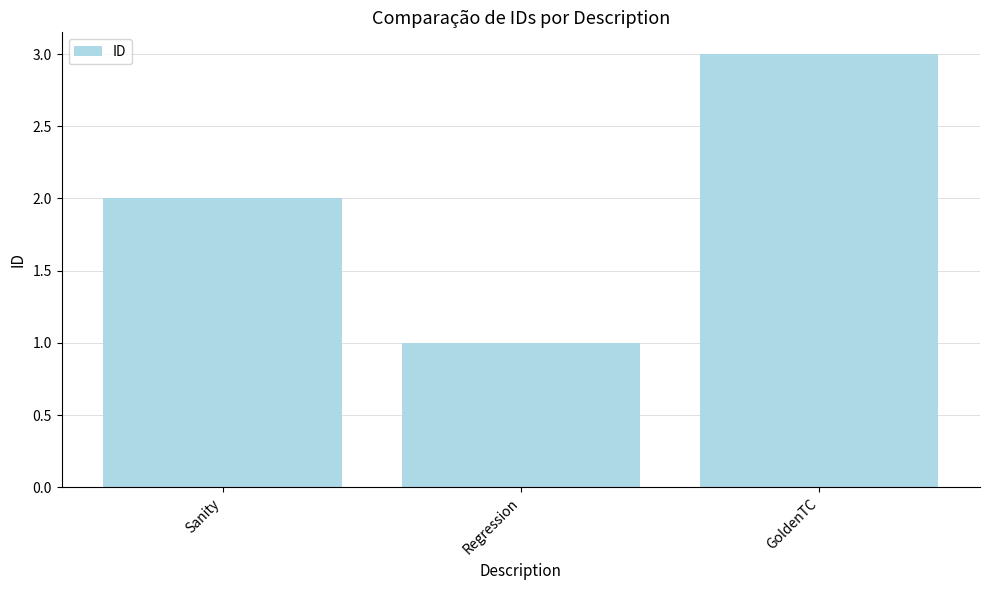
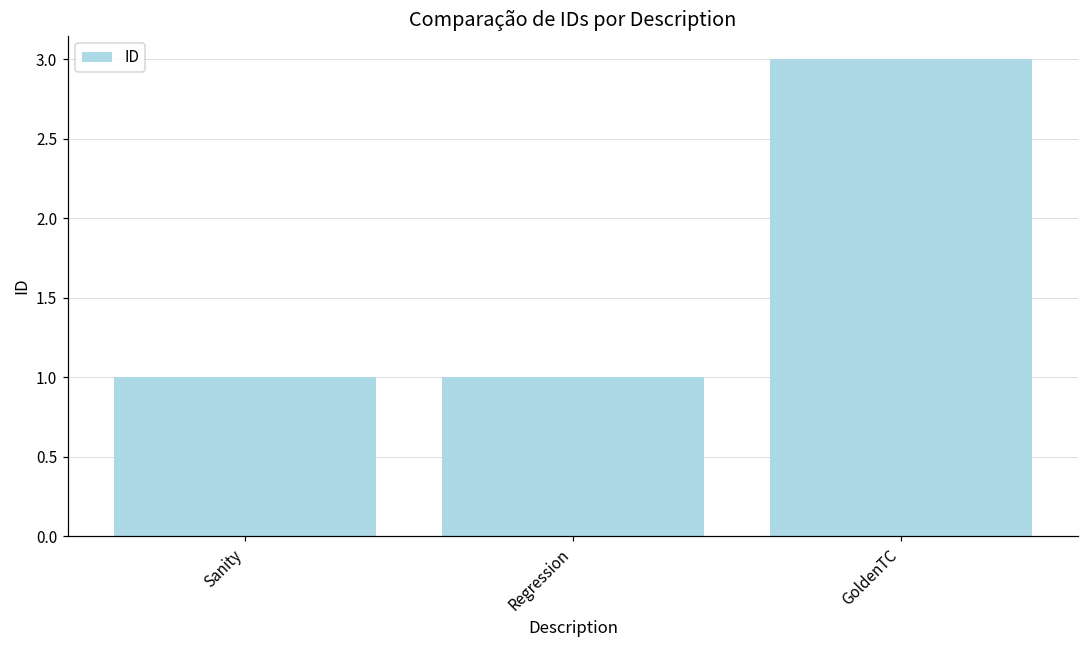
Sanity: 2 -> 1
